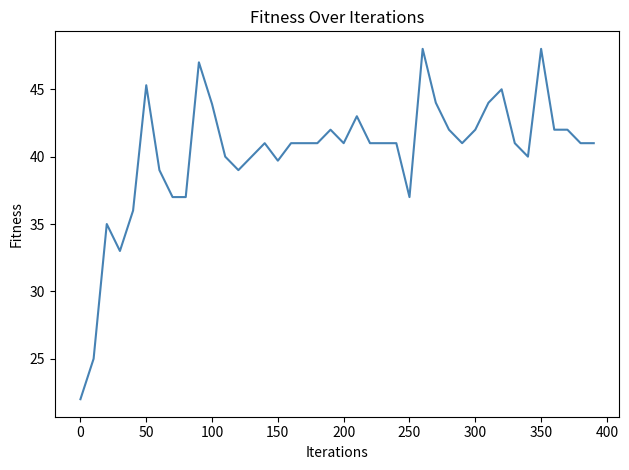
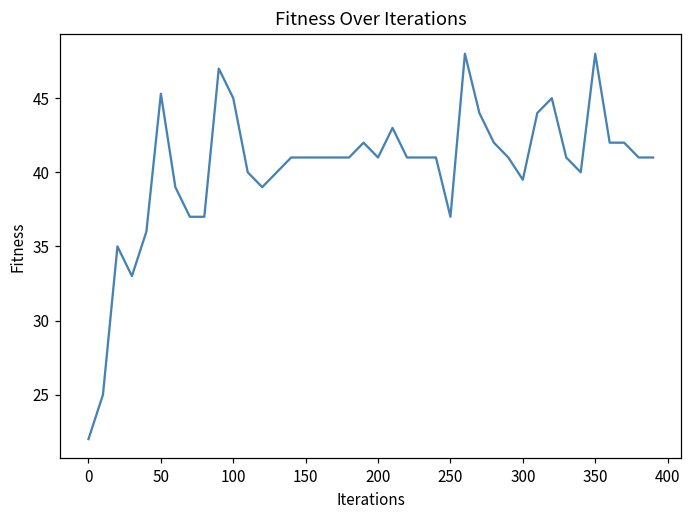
100: 43.9 -> 45.0
150: 39.7 -> 41.0
300: 42.0 -> 39.5
